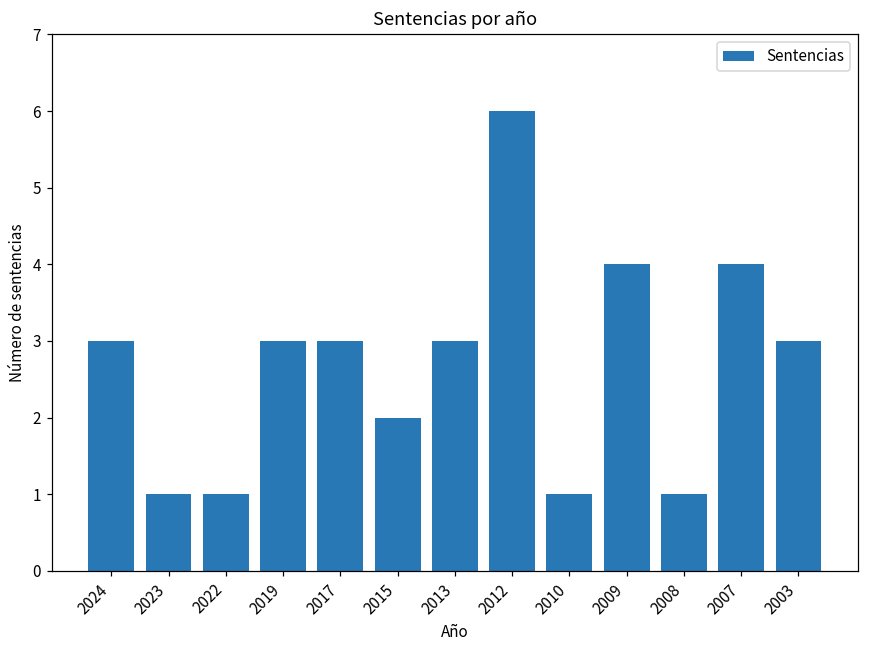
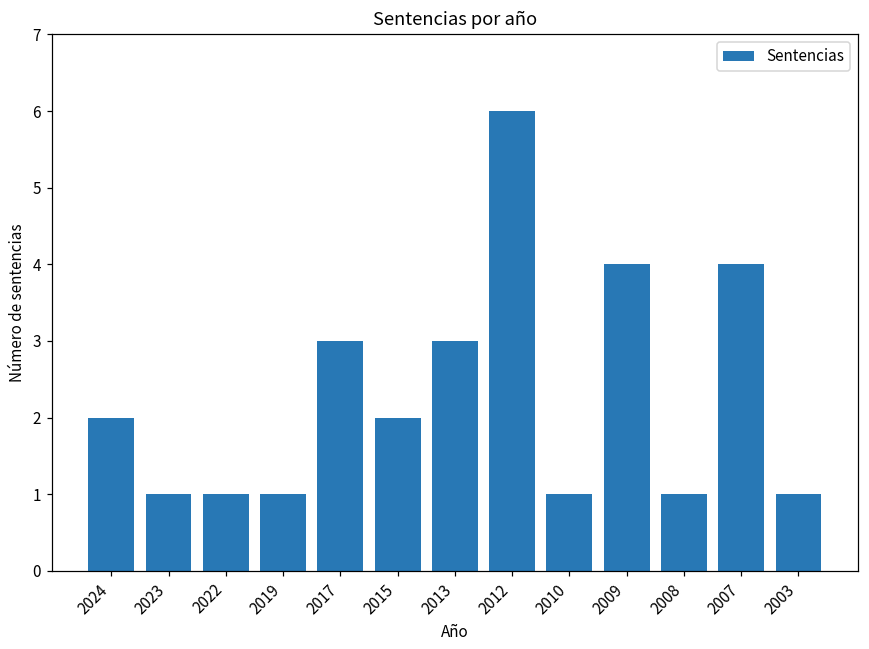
2024: 3 -> 2
2019: 3 -> 1
2003: 3 -> 1
